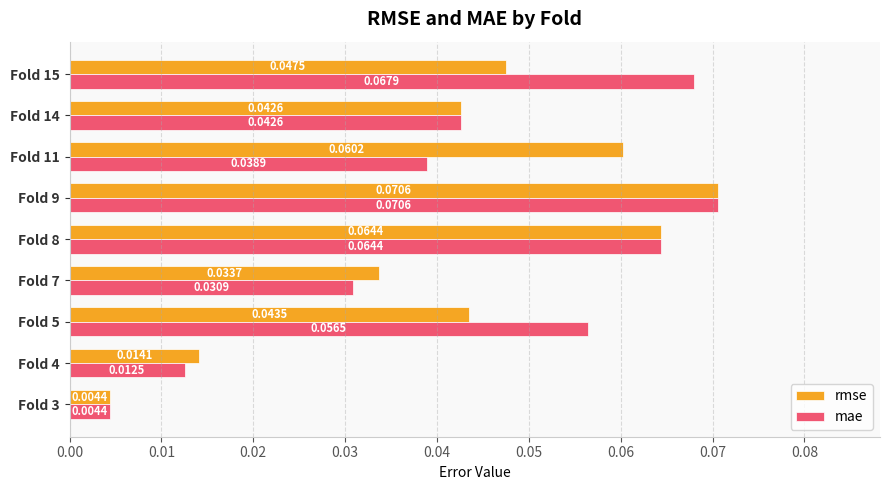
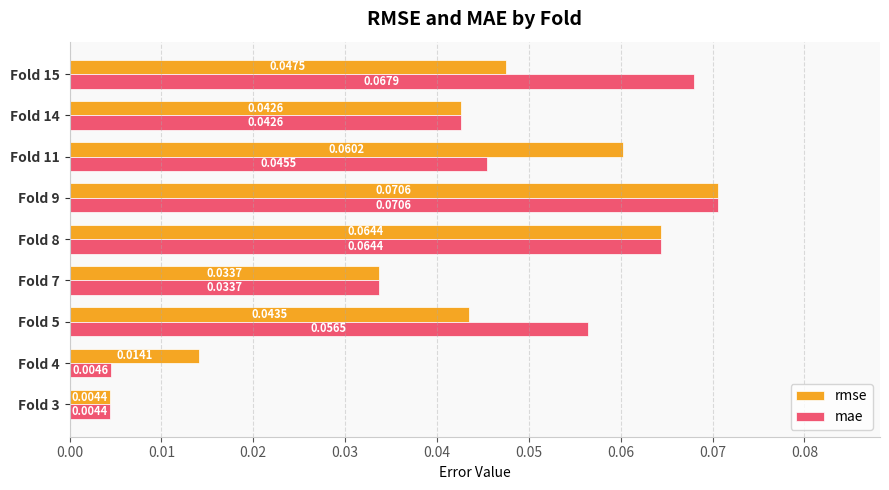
mae, Fold 11: 0.0389 -> 0.0455
mae, Fold 7: 0.0309 -> 0.0337
mae, Fold 4: 0.0125 -> 0.0046
